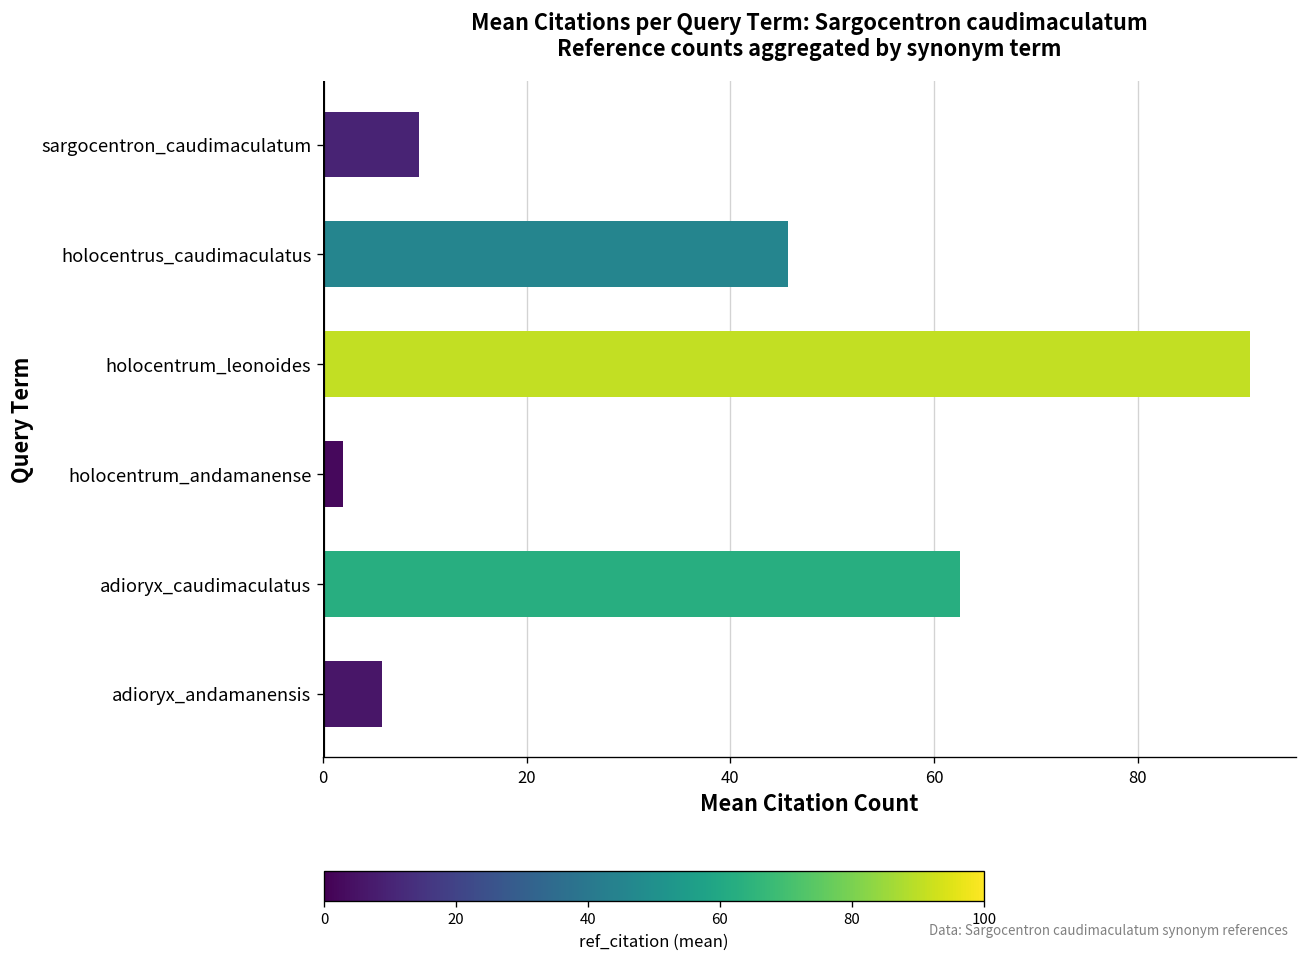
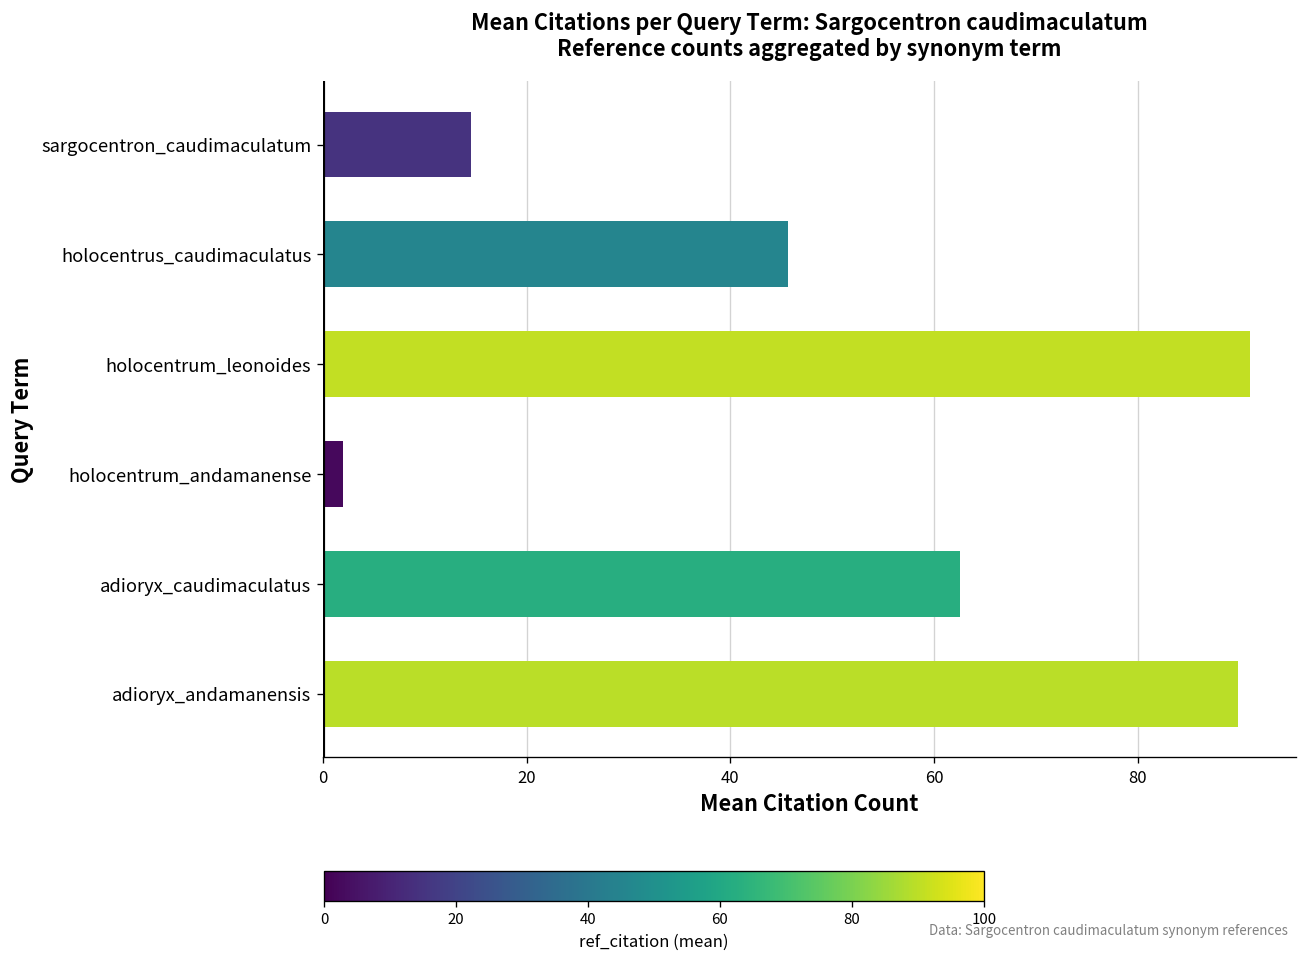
sargocentron_caudimaculatum: 9 -> 15
adioryx_andamanensis: 6 -> 90
